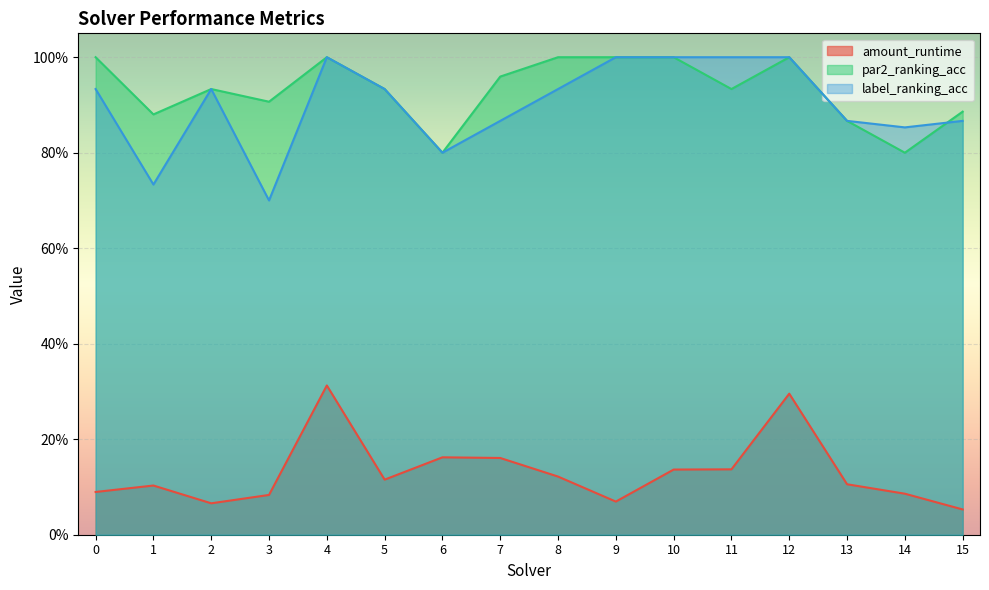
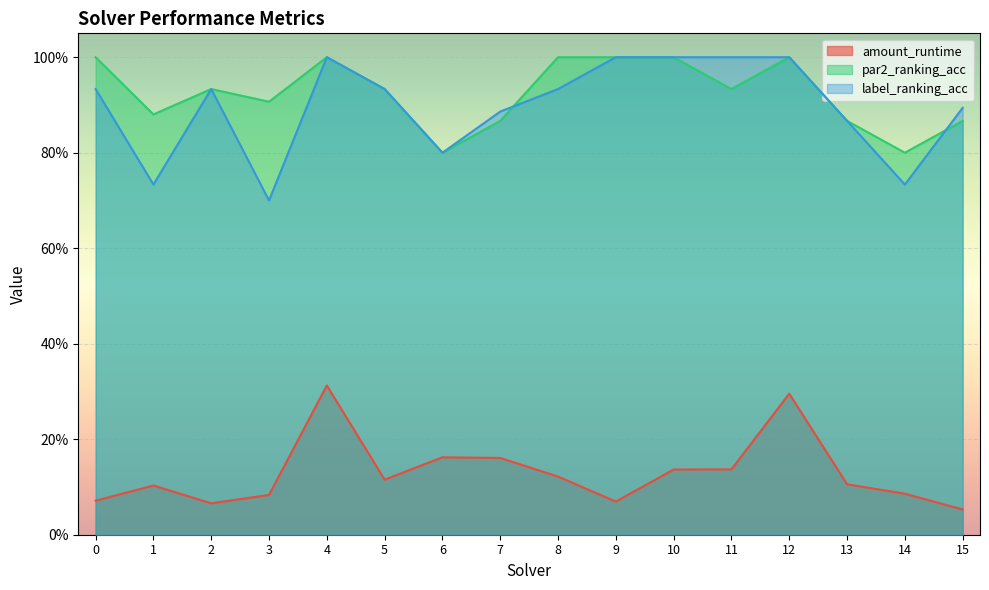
amount_runtime, 0: 9% -> 7%
par2_ranking_acc, 7: 96% -> 87%
label_ranking_acc, 7: 87% -> 89%
label_ranking_acc, 14: 85% -> 73%
par2_ranking_acc, 15: 89% -> 87%
label_ranking_acc, 15: 87% -> 89%
